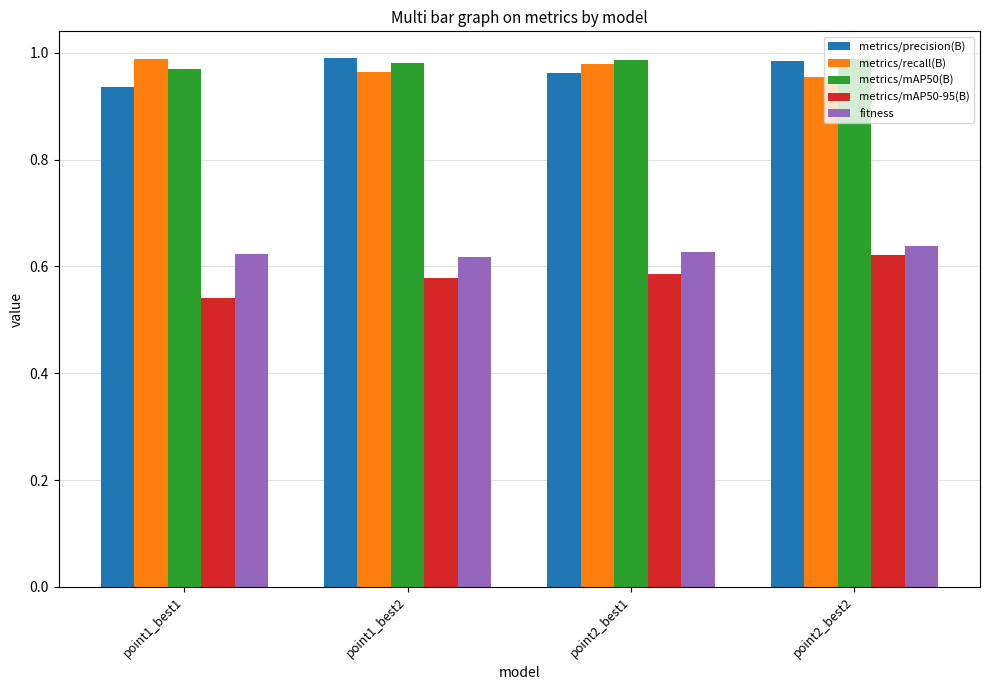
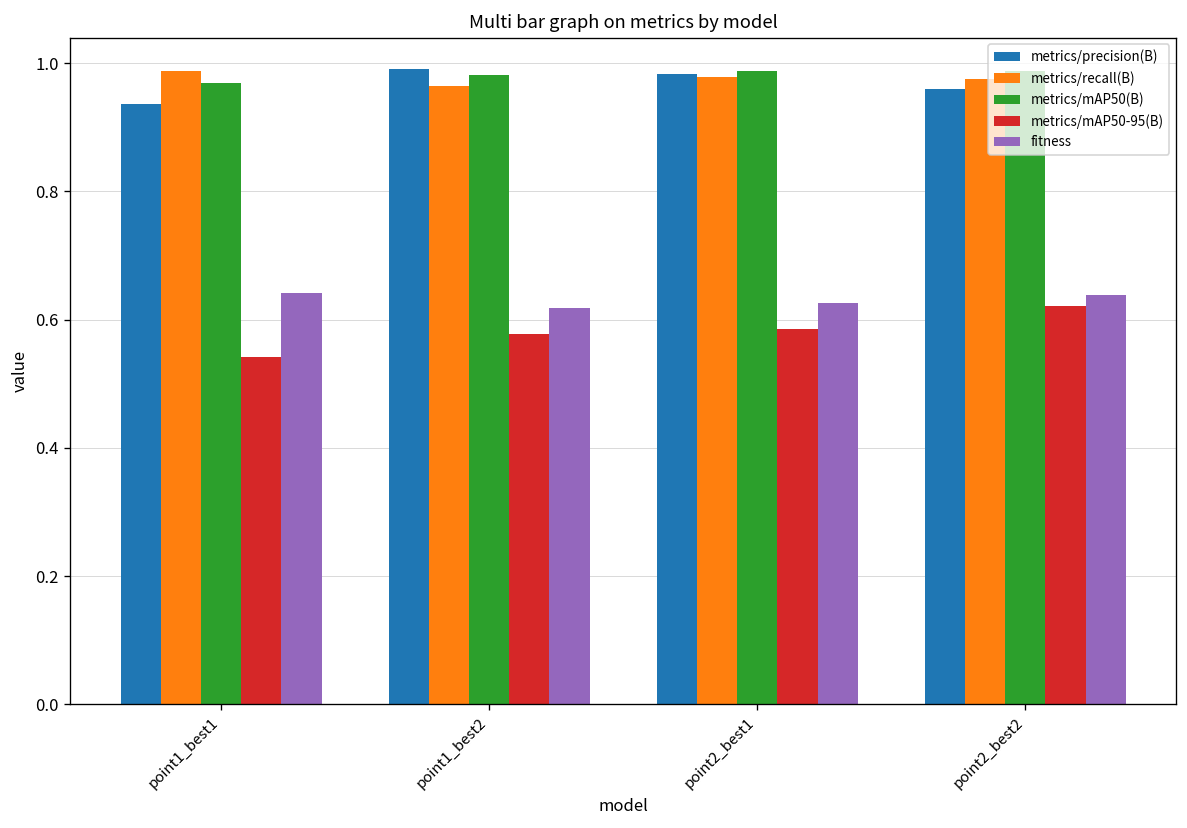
fitness, point1_best1: 0.62 -> 0.64
metrics/precision(B), point2_best1: 0.96 -> 0.98
metrics/precision(B), point2_best2: 0.98 -> 0.96
metrics/recall(B), point2_best2: 0.95 -> 0.98
